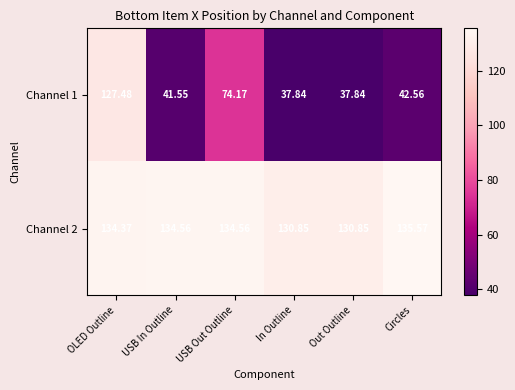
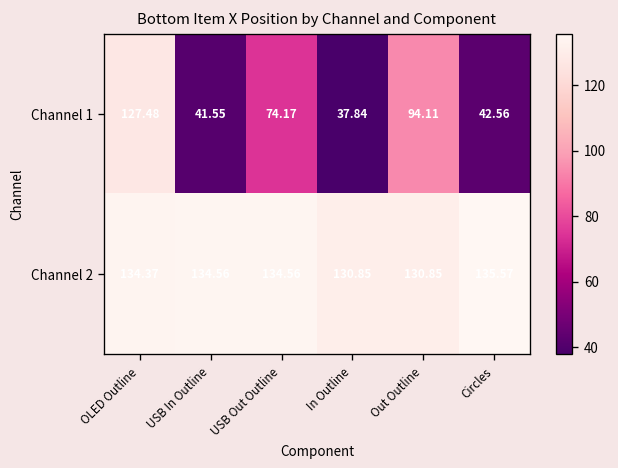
Channel 1, Out Outline: 37.84 -> 94.11
